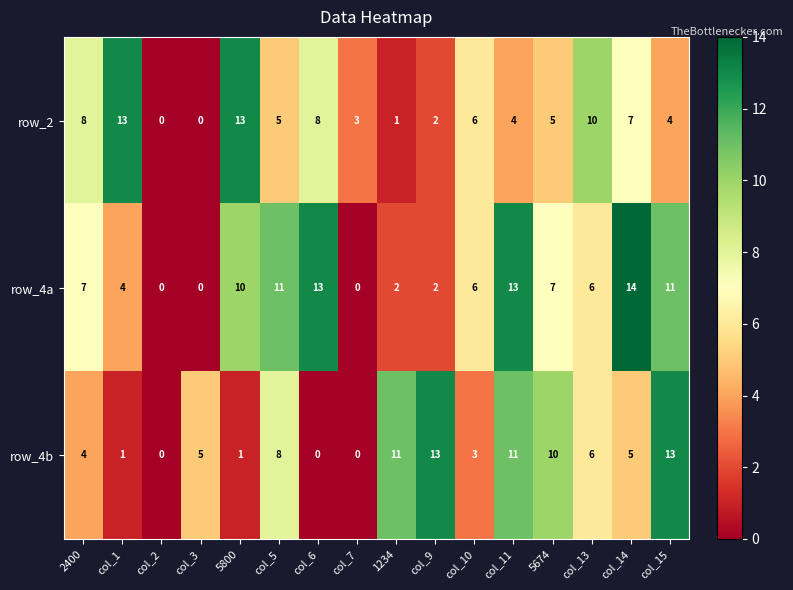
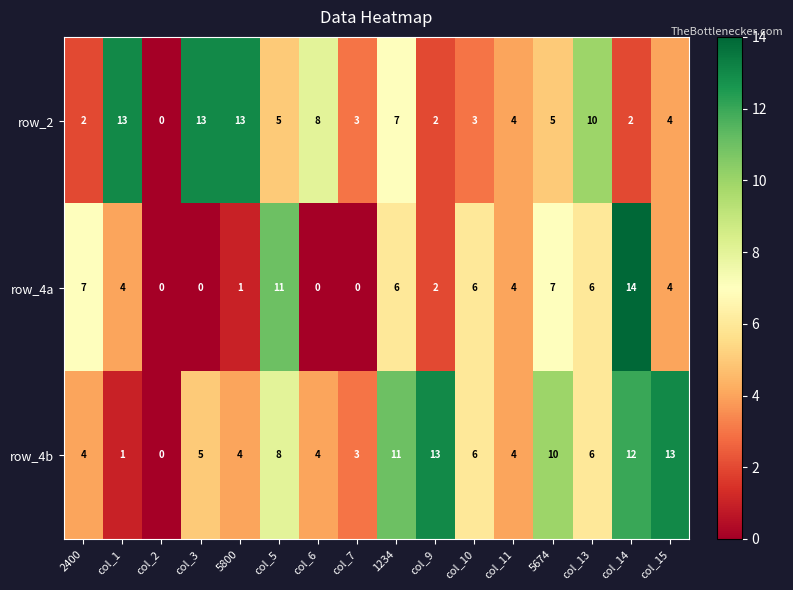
row_2, 2400: 8 -> 2
row_2, col_3: 0 -> 13
row_2, 1234: 1 -> 7
row_2, col_10: 6 -> 3
row_2, col_14: 7 -> 2
row_4a, 5800: 10 -> 1
row_4a, col_6: 13 -> 0
row_4a, 1234: 2 -> 6
row_4a, col_11: 13 -> 4
row_4a, col_15: 11 -> 4
row_4b, 5800: 1 -> 4
row_4b, col_6: 0 -> 4
row_4b, col_7: 0 -> 3
row_4b, col_10: 3 -> 6
row_4b, col_11: 11 -> 4
row_4b, col_14: 5 -> 12
